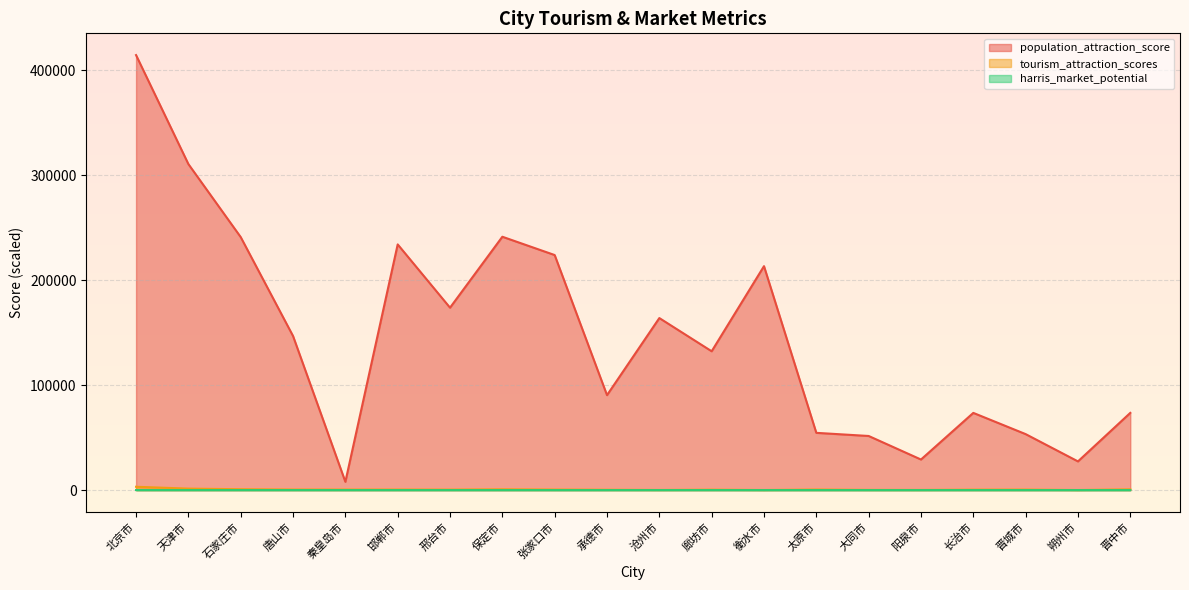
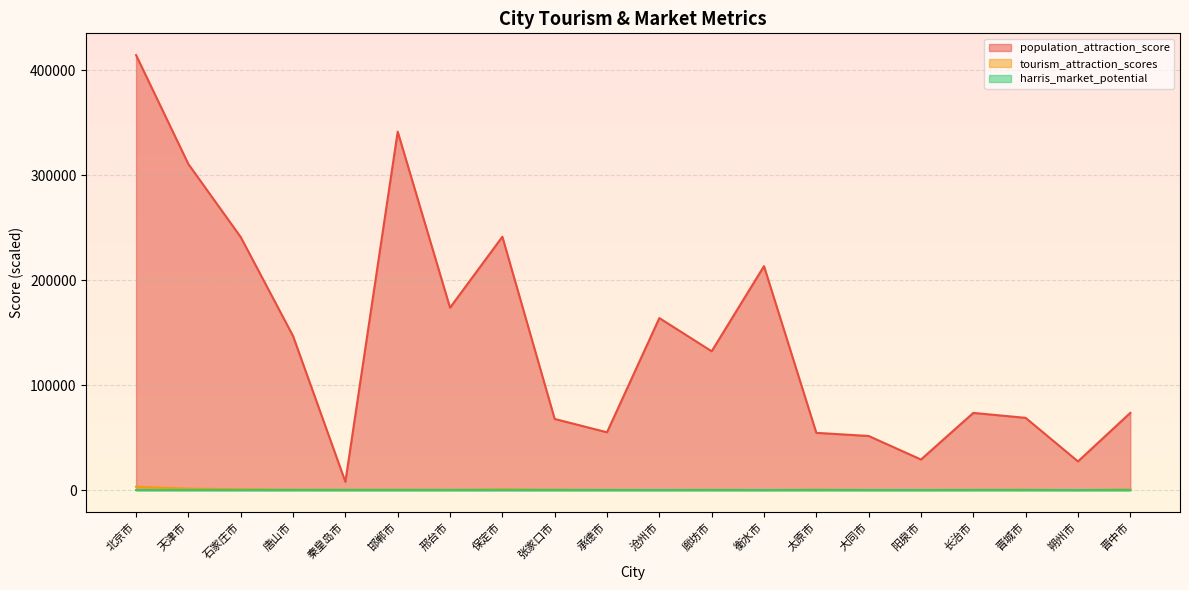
population_attraction_score, 邯郸市: 234000 -> 341000
population_attraction_score, 张家口市: 224000 -> 68000
population_attraction_score, 承德市: 90000 -> 55000
population_attraction_score, 晋城市: 53000 -> 69000
